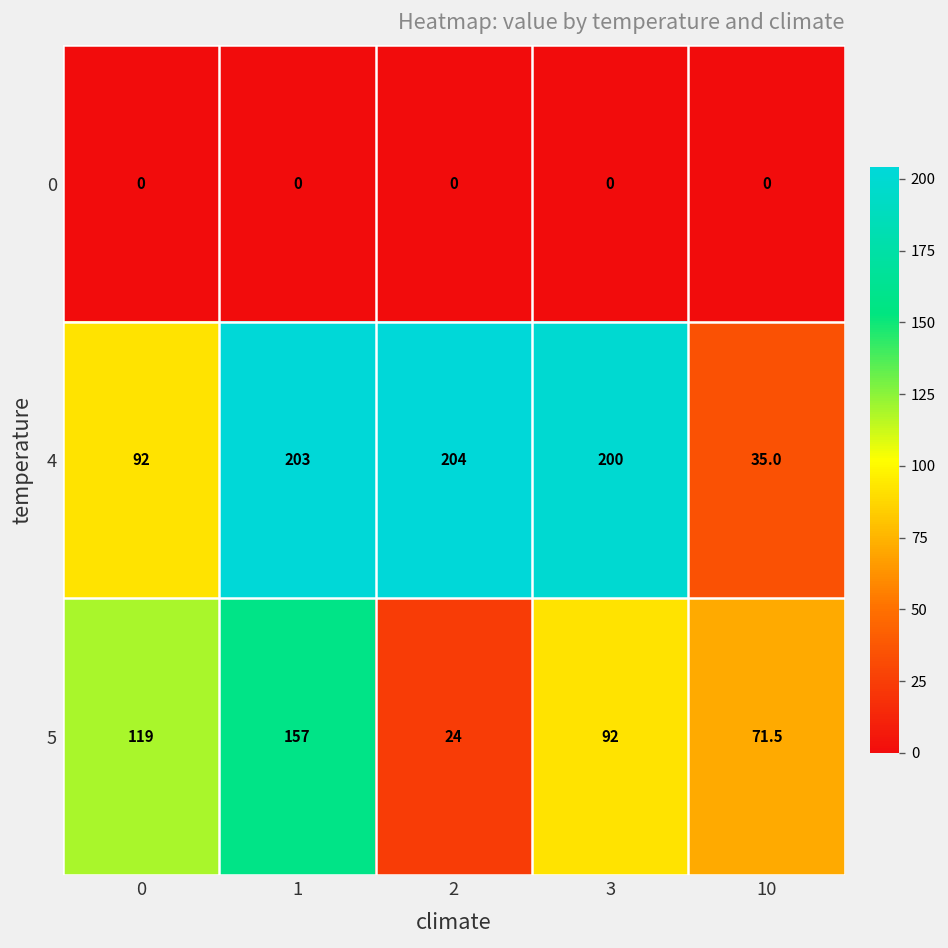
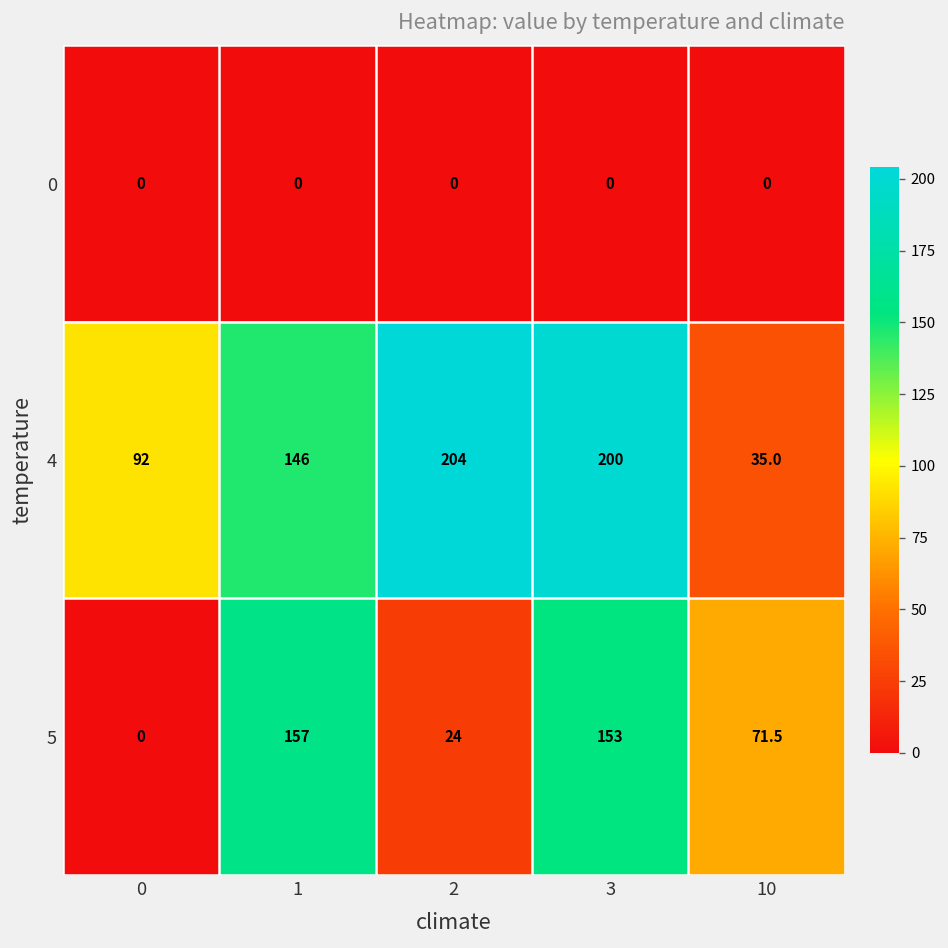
4, 1: 203 -> 146
5, 0: 119 -> 0
5, 3: 92 -> 153
